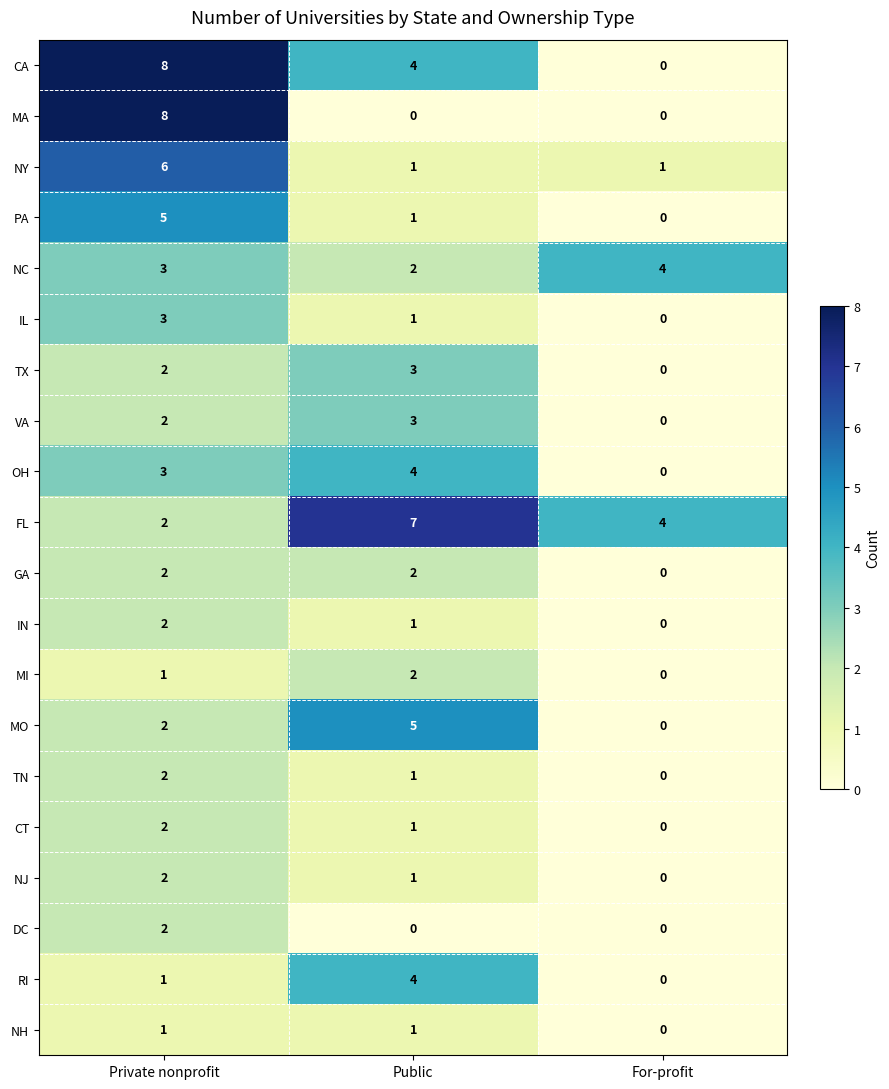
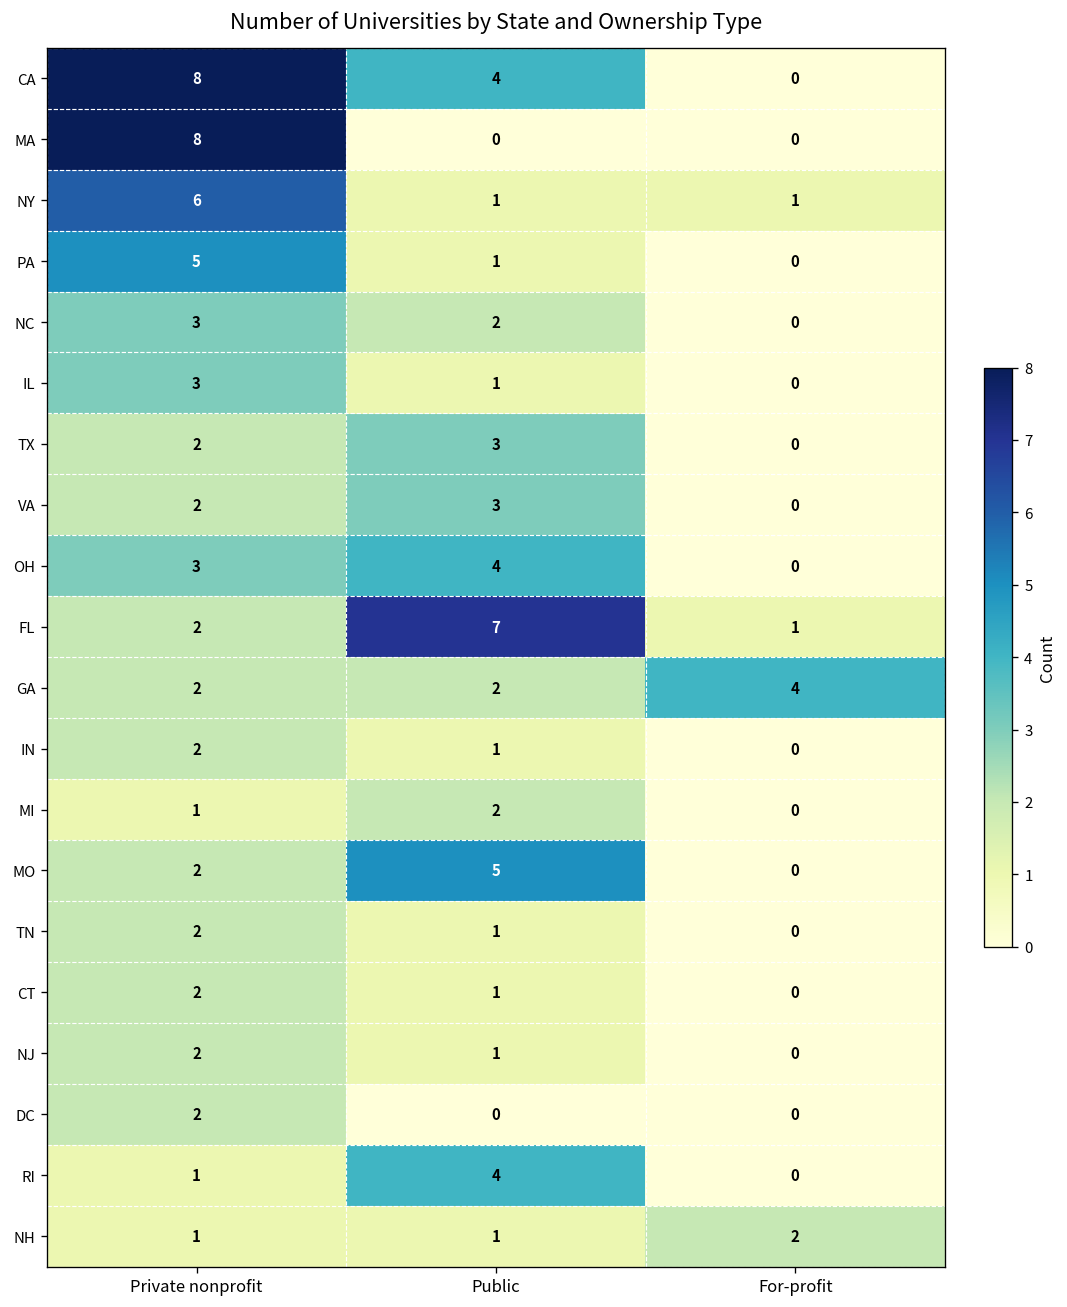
NC, For-profit: 4 -> 0
FL, For-profit: 4 -> 1
GA, For-profit: 0 -> 4
NH, For-profit: 0 -> 2
